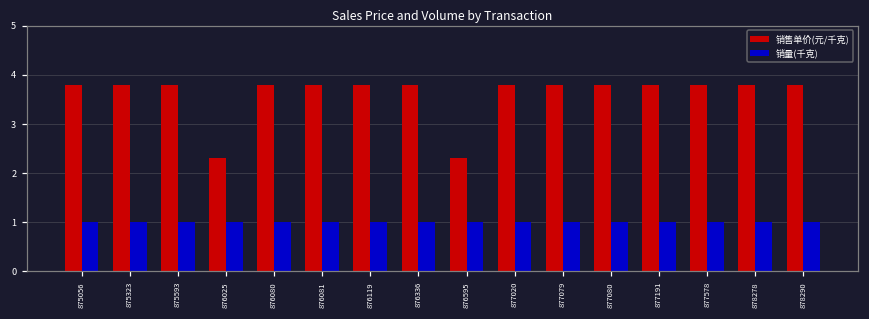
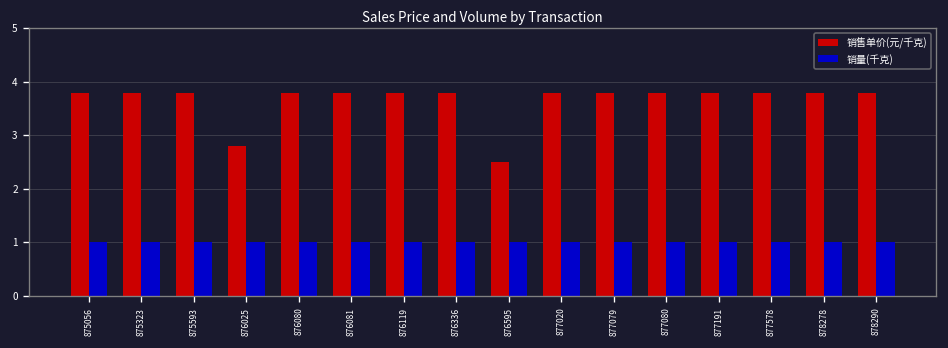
销售单价(元/千克), 876025: 2.3 -> 2.8
销售单价(元/千克), 876595: 2.3 -> 2.5
